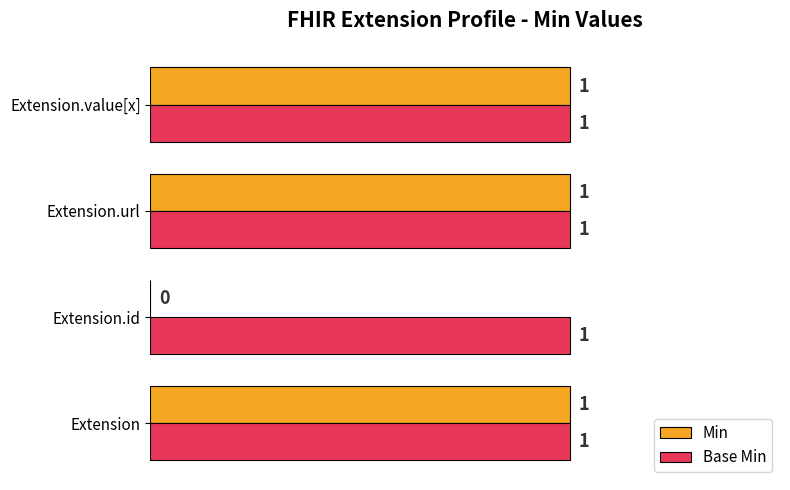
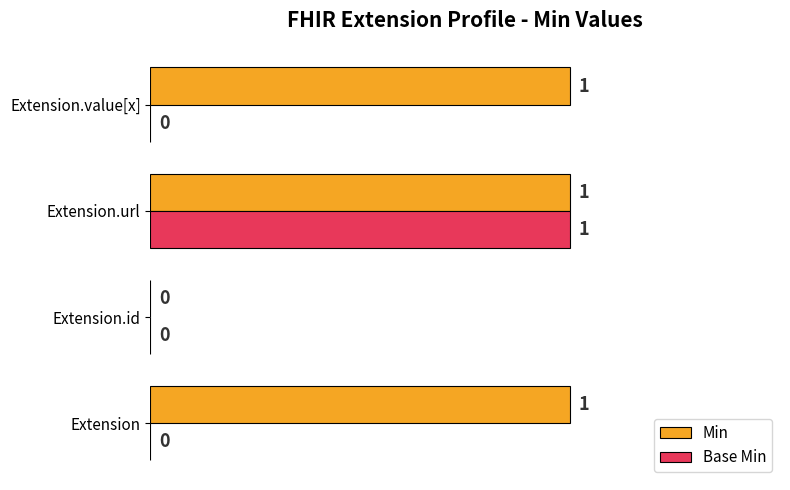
Base Min, Extension.value[x]: 1 -> 0
Base Min, Extension.id: 1 -> 0
Base Min, Extension: 1 -> 0
